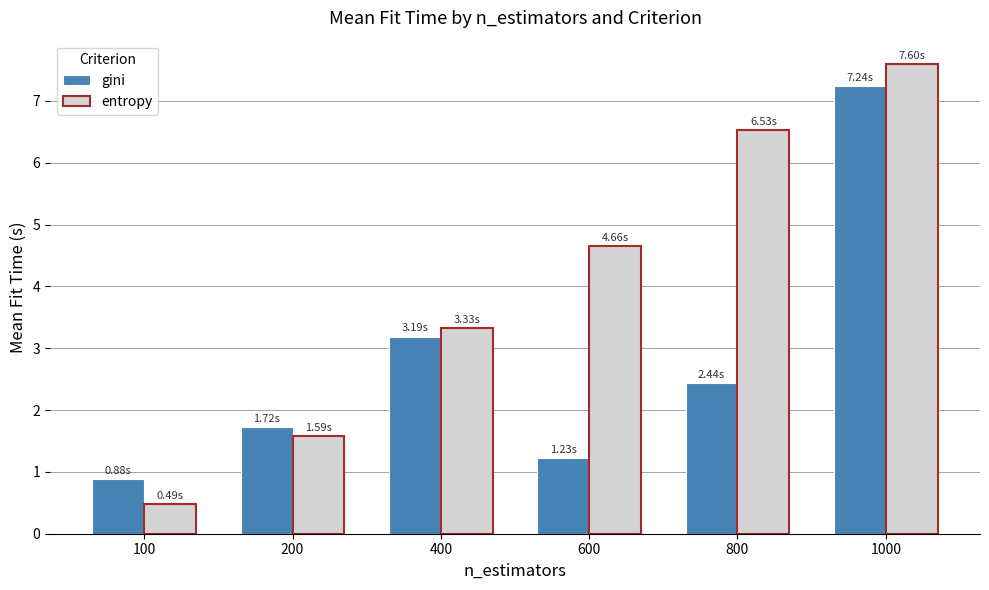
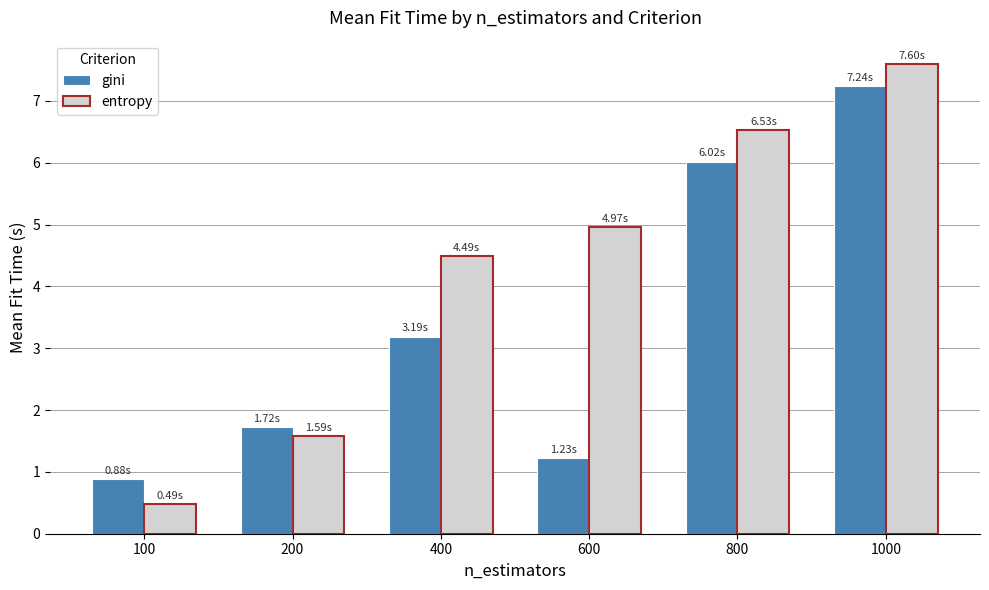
entropy, 400: 3.33s -> 4.49s
entropy, 600: 4.66s -> 4.97s
gini, 800: 2.44s -> 6.02s
